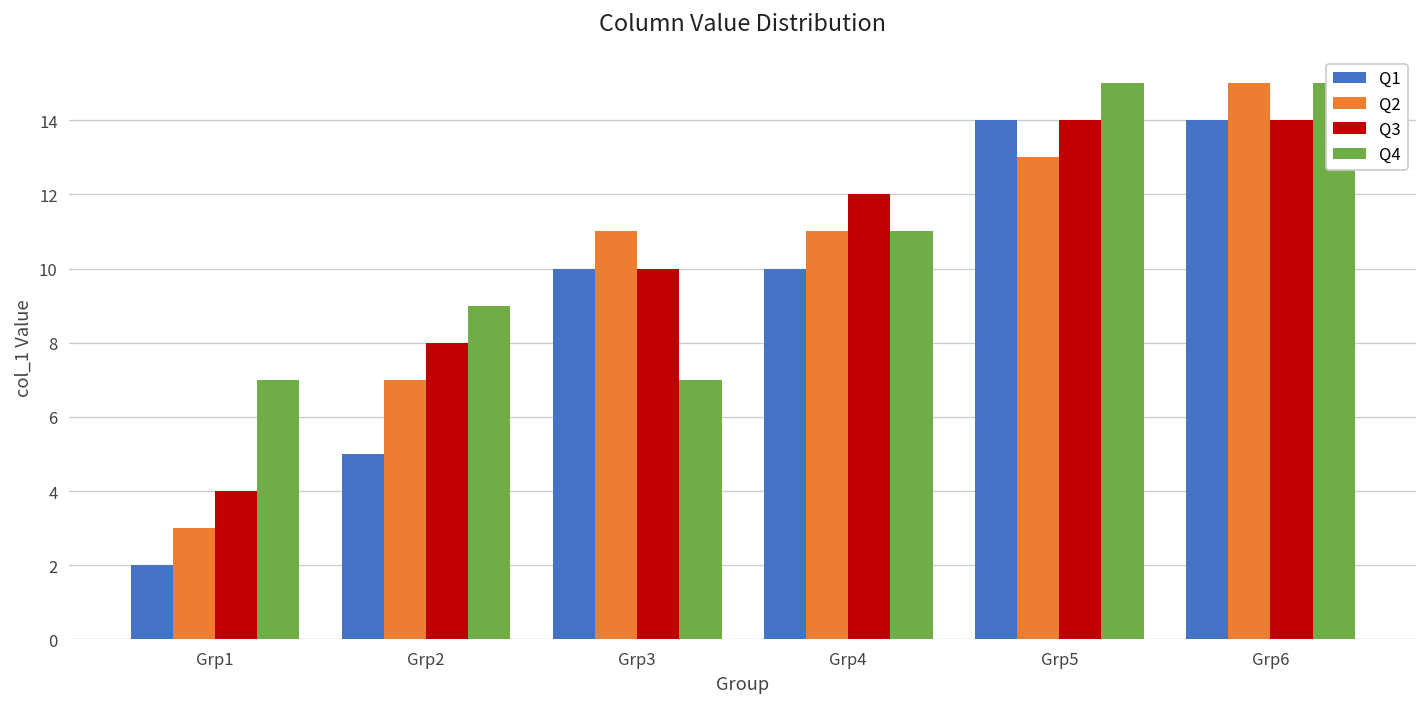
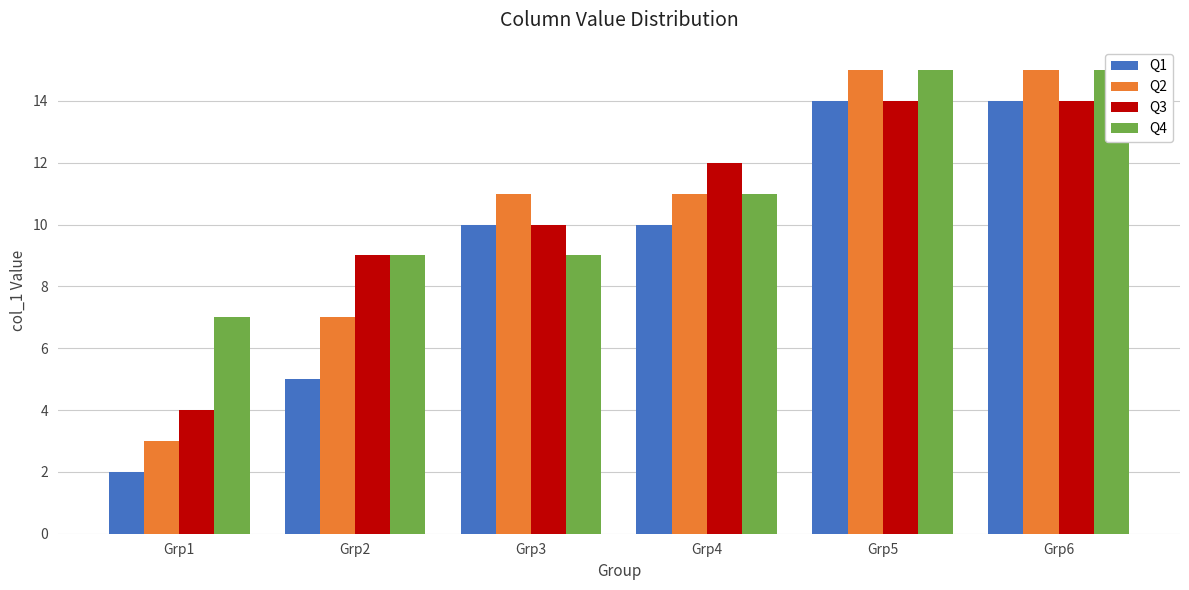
Q3, Grp2: 8 -> 9
Q4, Grp3: 7 -> 9
Q2, Grp5: 13 -> 15
